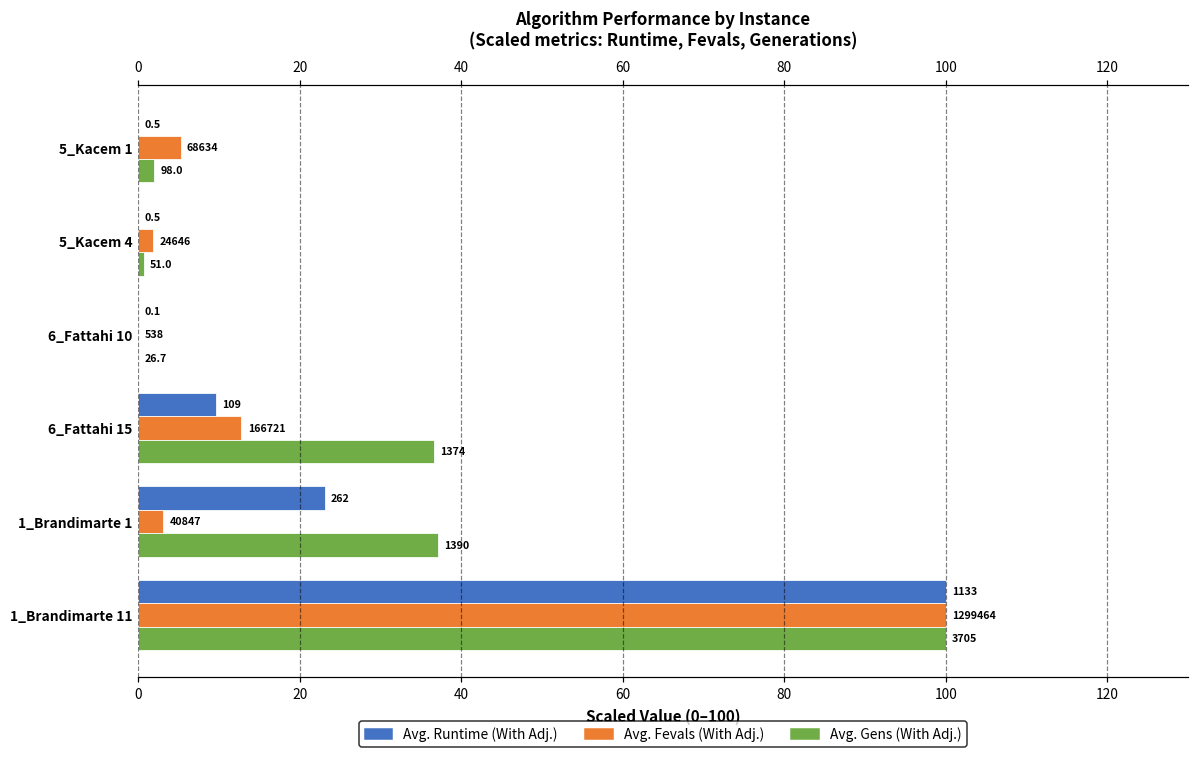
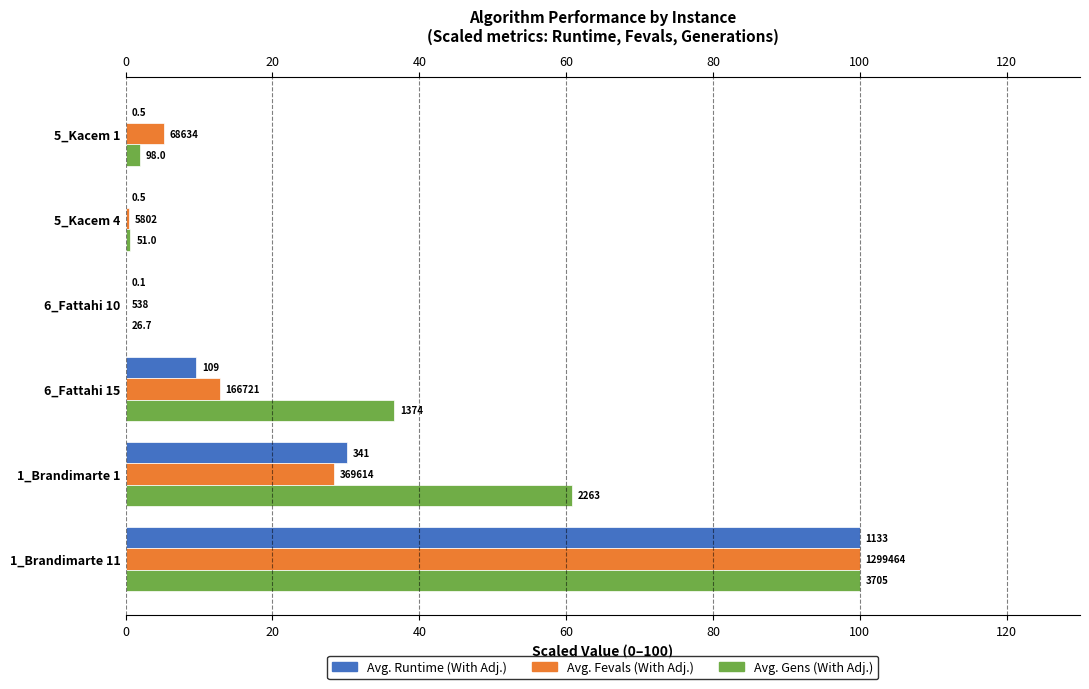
Avg. Fevals (With Adj.), 5_Kacem 4: 24646 -> 5802
Avg. Runtime (With Adj.), 1_Brandimarte 1: 262 -> 341
Avg. Fevals (With Adj.), 1_Brandimarte 1: 40847 -> 369614
Avg. Gens (With Adj.), 1_Brandimarte 1: 1390 -> 2263
